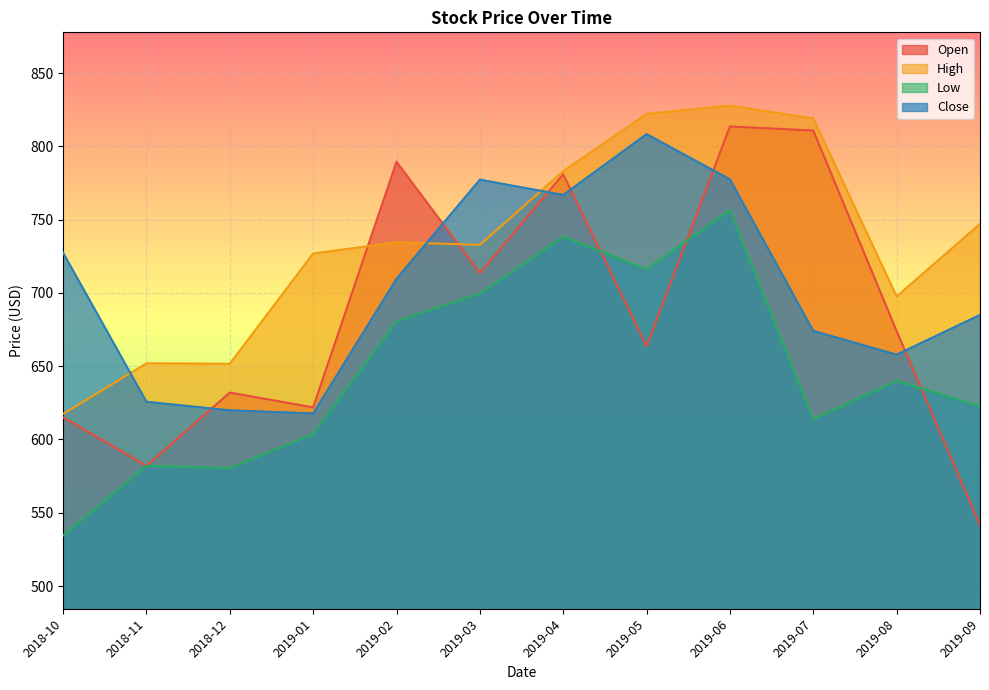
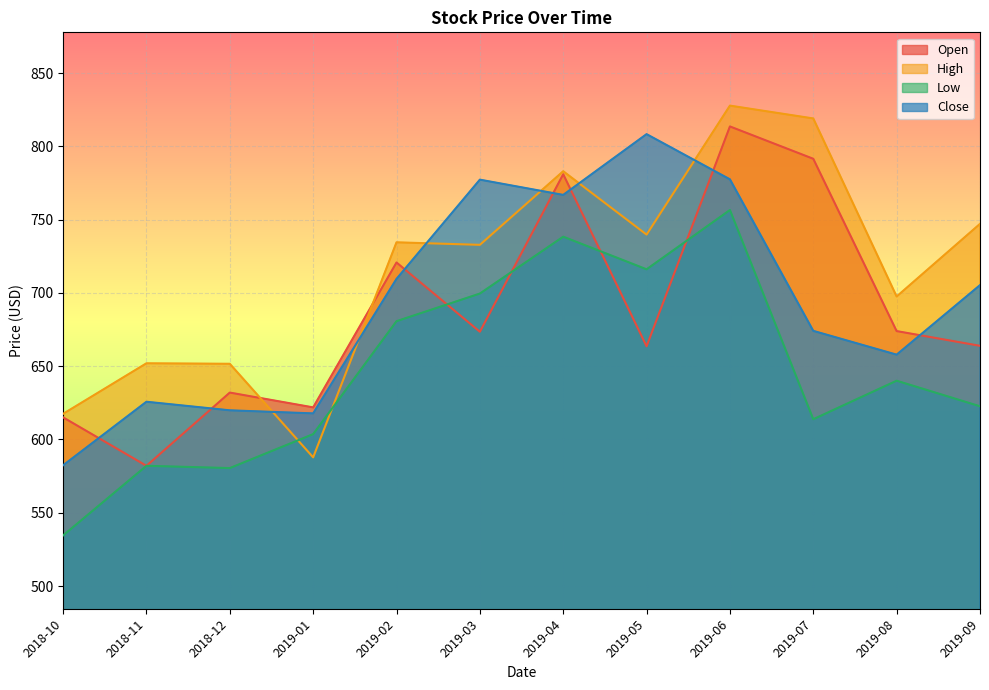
Close, 2018-10: 727 -> 582
High, 2019-01: 727 -> 588
Open, 2019-02: 789 -> 721
Open, 2019-03: 714 -> 674
High, 2019-05: 822 -> 740
Open, 2019-07: 811 -> 791
Open, 2019-09: 542 -> 664
Close, 2019-09: 685 -> 705
